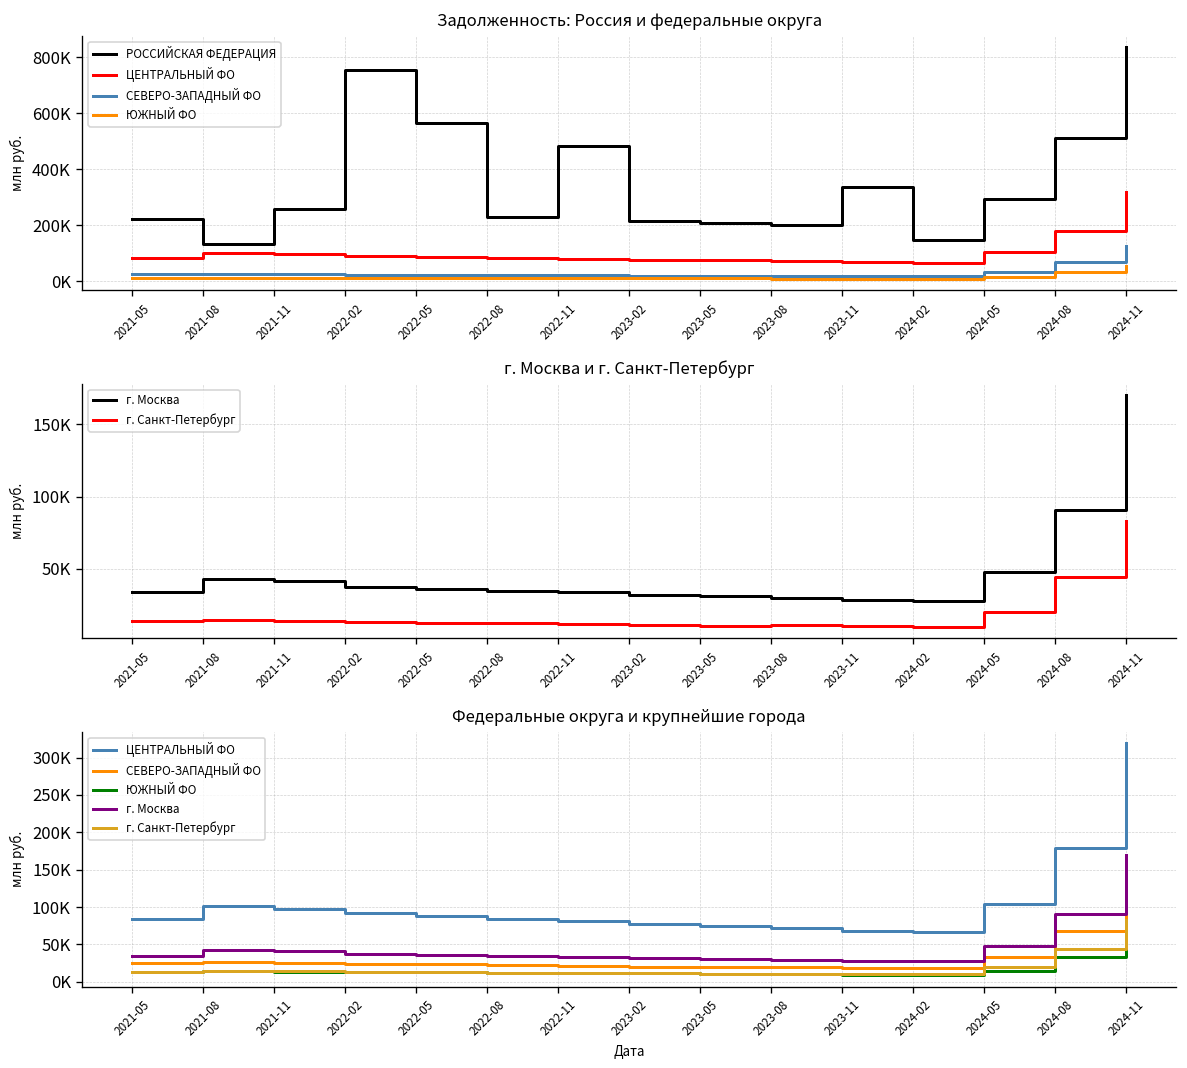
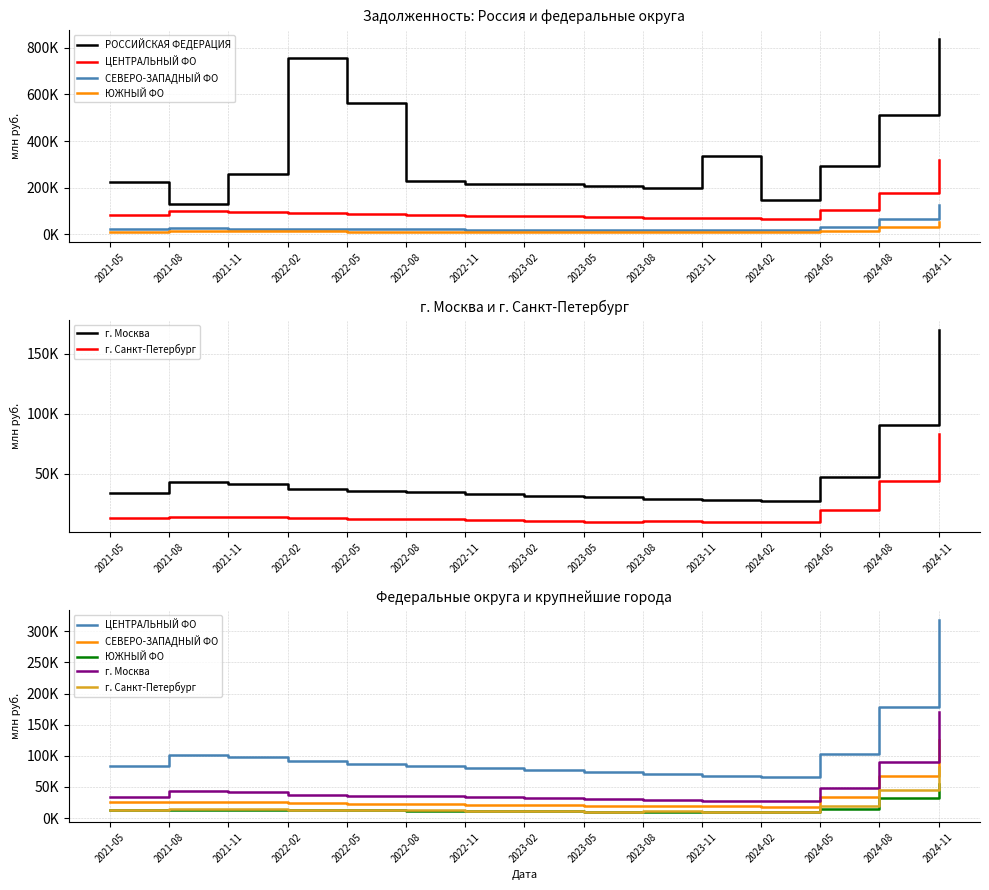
Задолженность: Россия и федеральные округа, РОССИЙСКАЯ ФЕДЕРАЦИЯ, 2022-11: 480000 -> 220000
